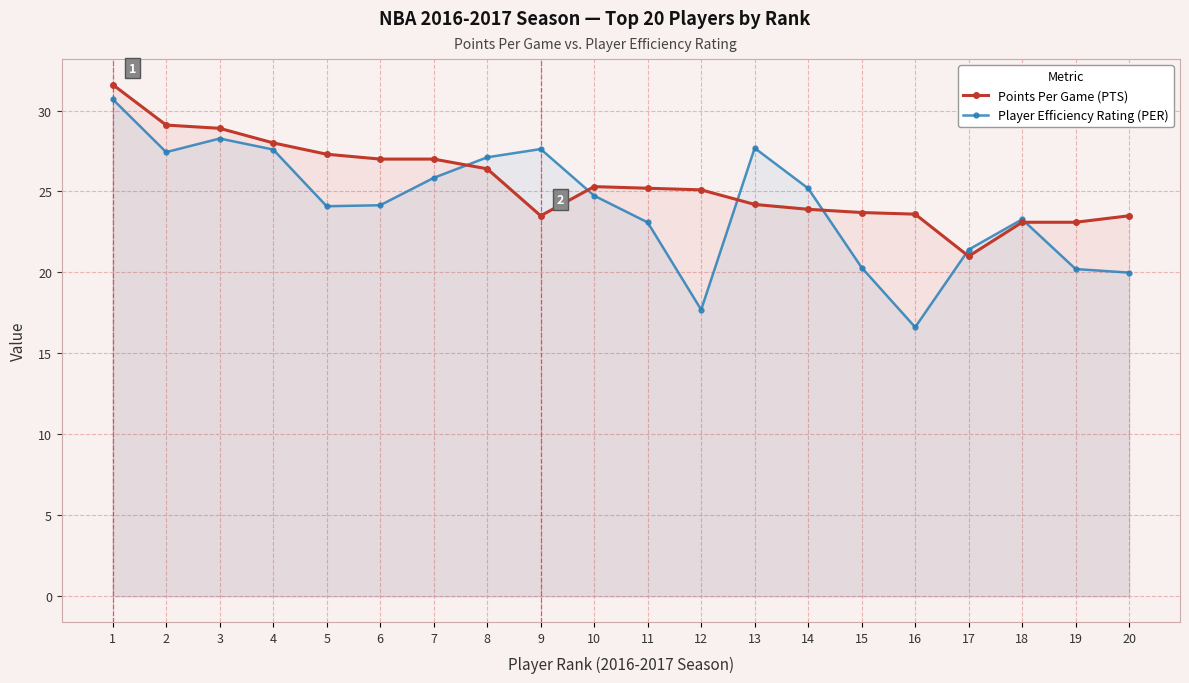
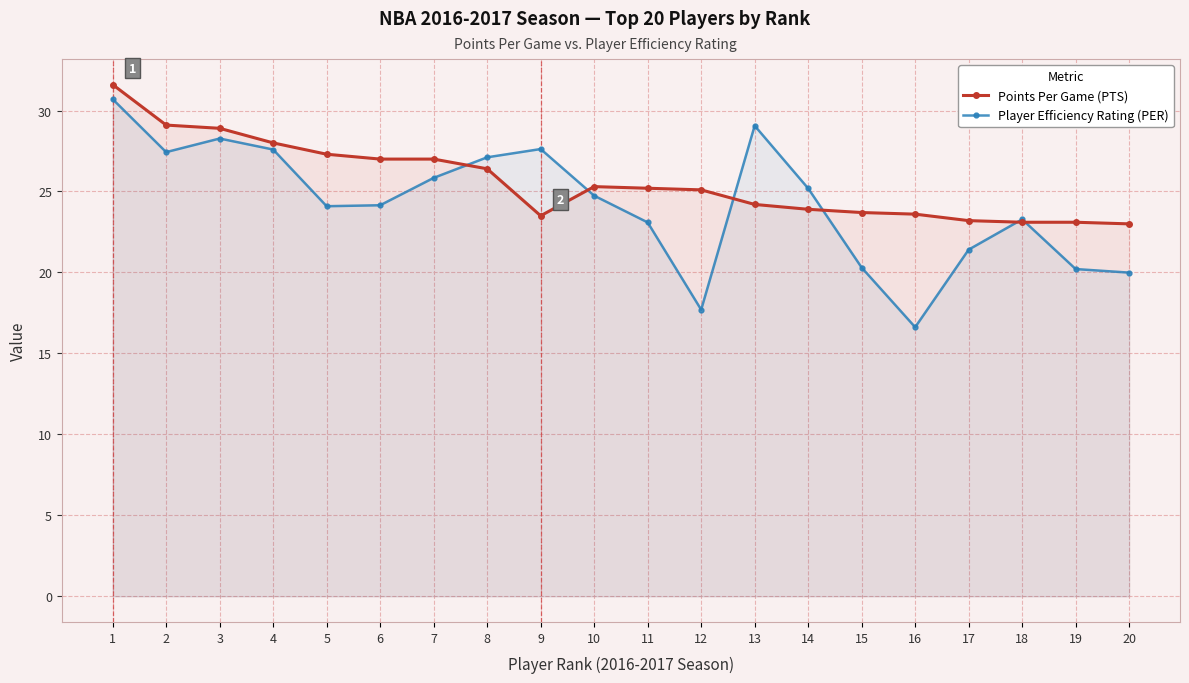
Player Efficiency Rating (PER), 13: 27.7 -> 29.1
Points Per Game (PTS), 17: 21.0 -> 23.2
Points Per Game (PTS), 20: 23.5 -> 23.0
